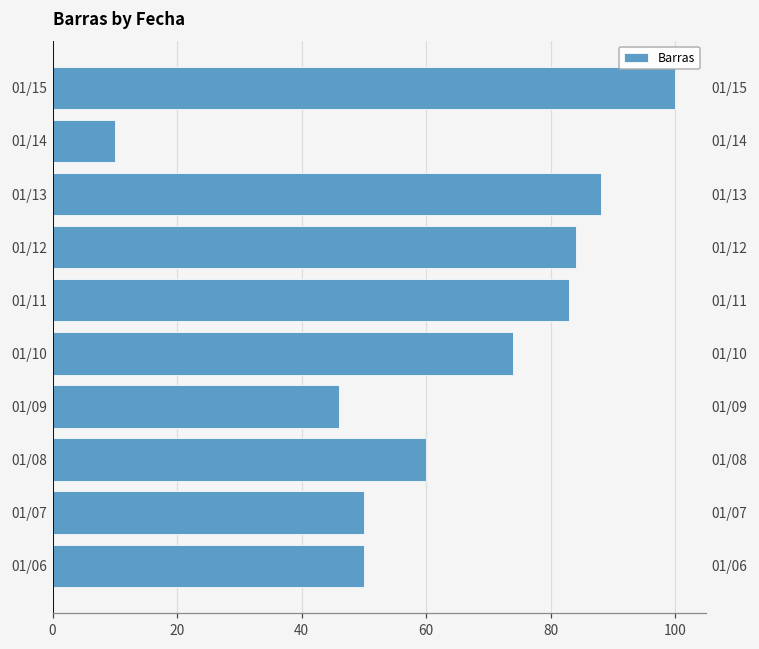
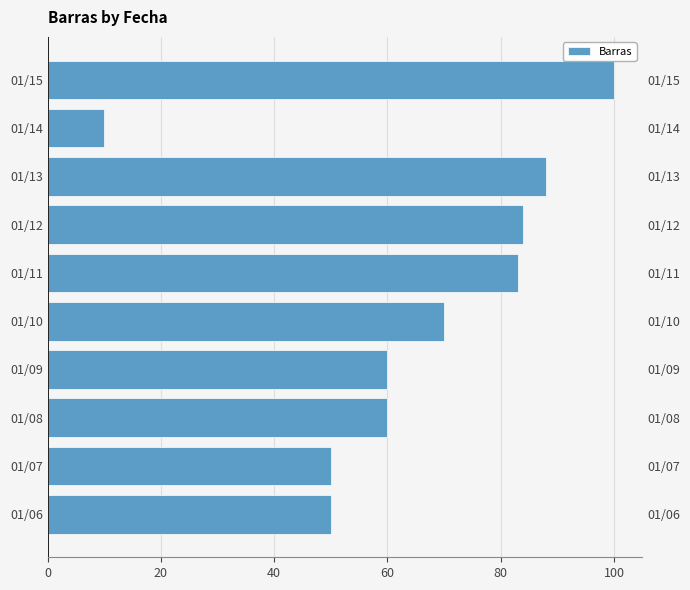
01/10: 74 -> 70
01/09: 46 -> 60
